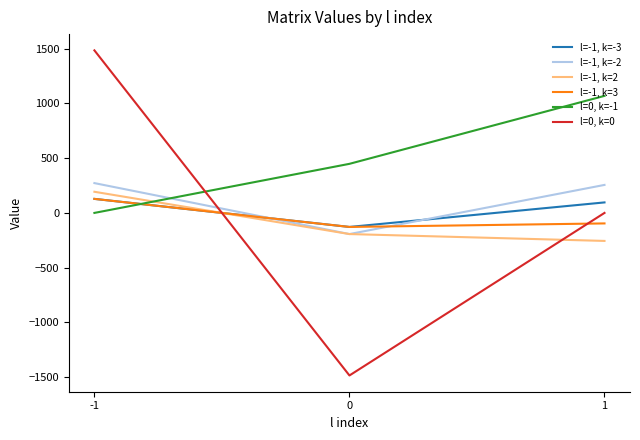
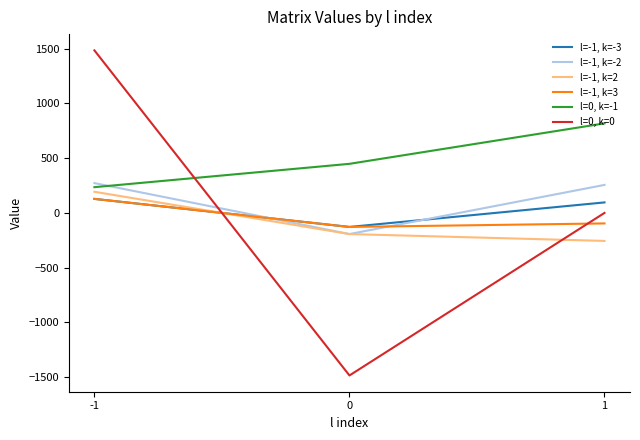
l=0, k=-1, -1: 0 -> 240
l=0, k=-1, 1: 1070 -> 820
